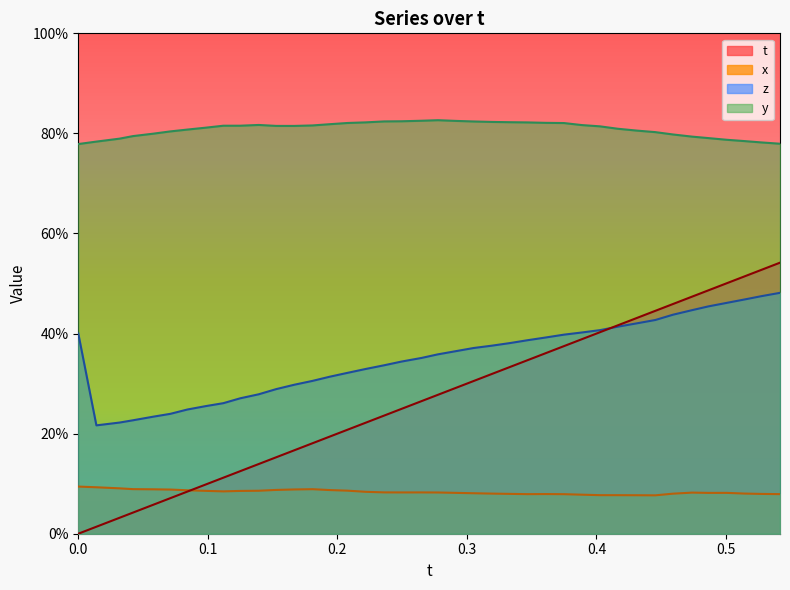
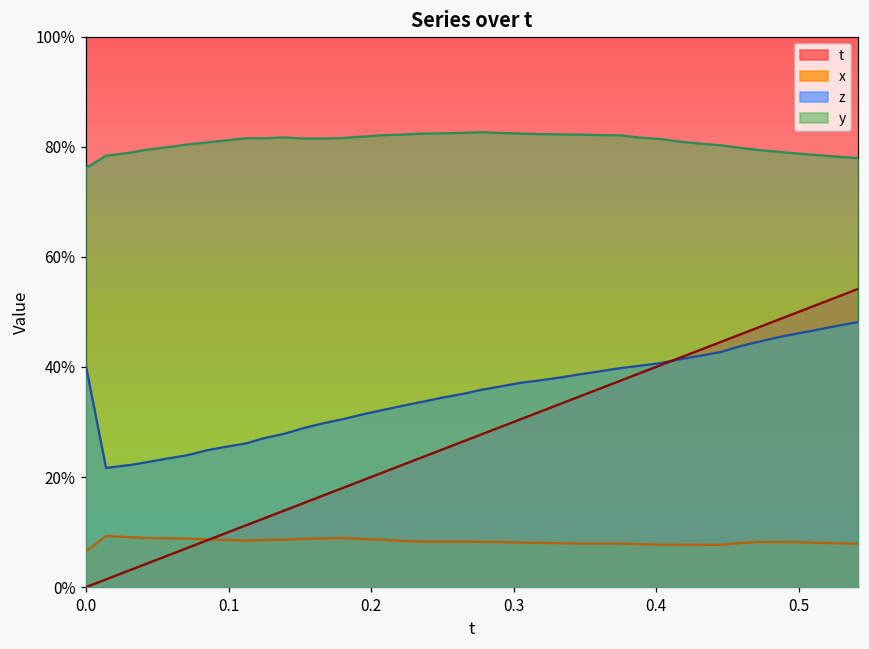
x, 0.0: 9% -> 7%
y, 0.0: 78% -> 76%
